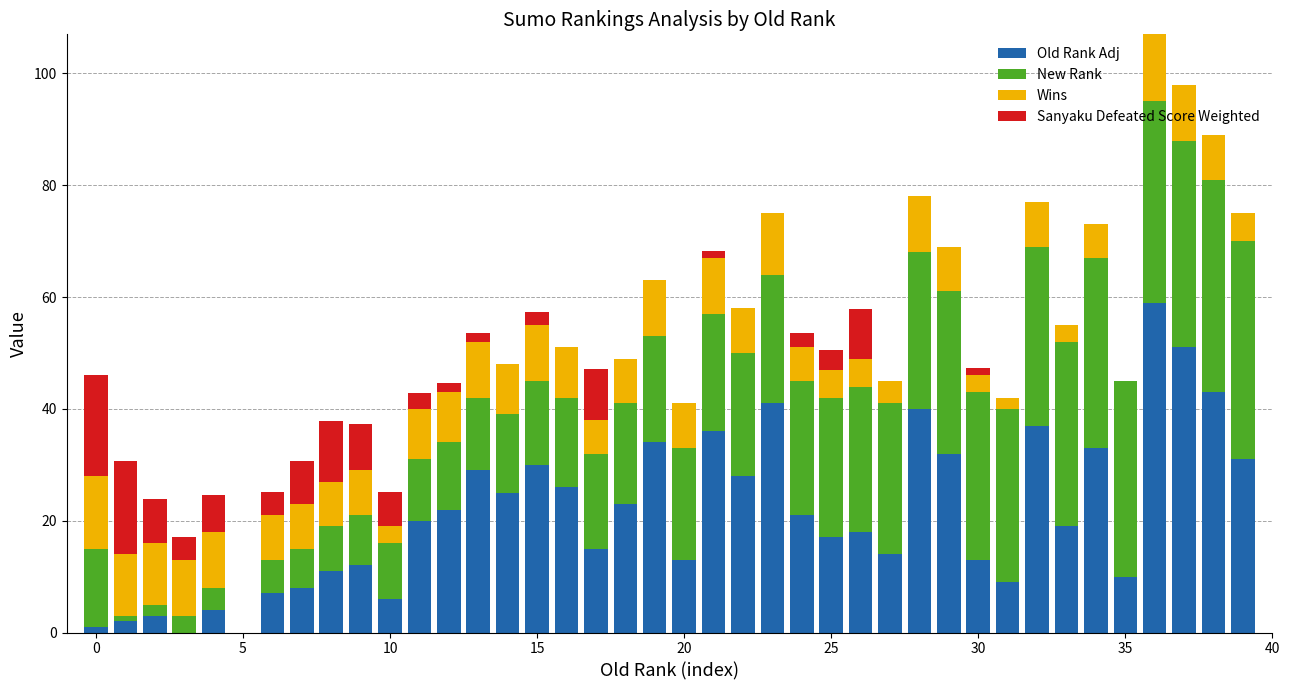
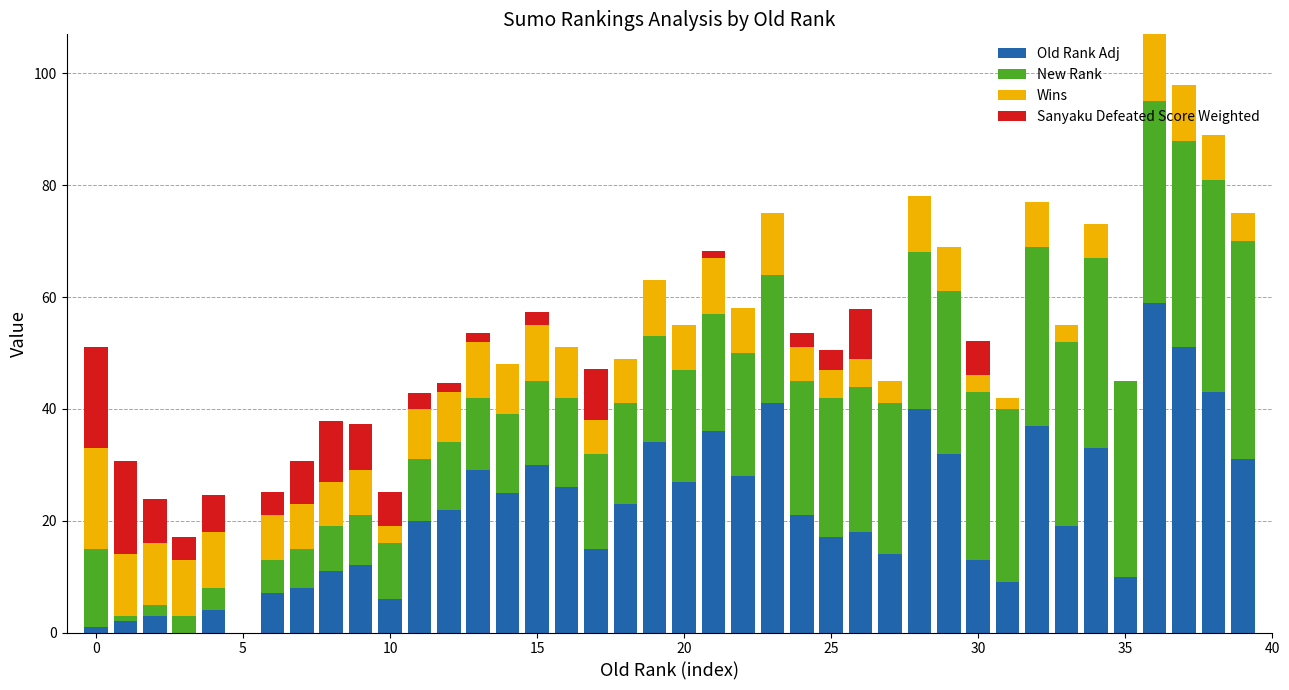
Wins, 0: 13 -> 18
Old Rank Adj, 20: 13 -> 27
Sanyaku Defeated Score Weighted, 30: 1 -> 6
